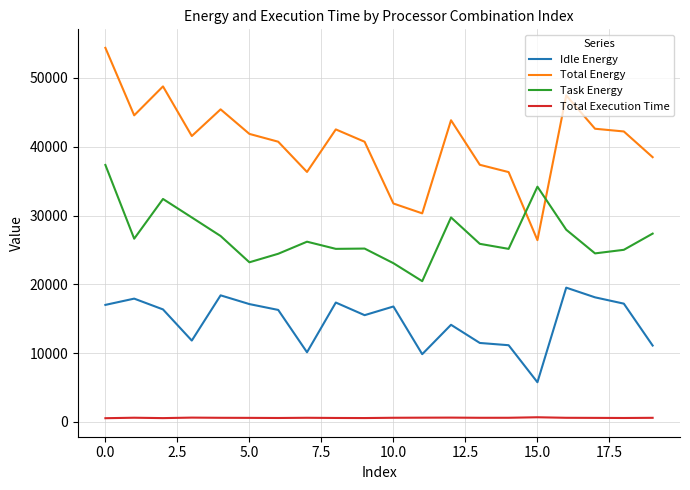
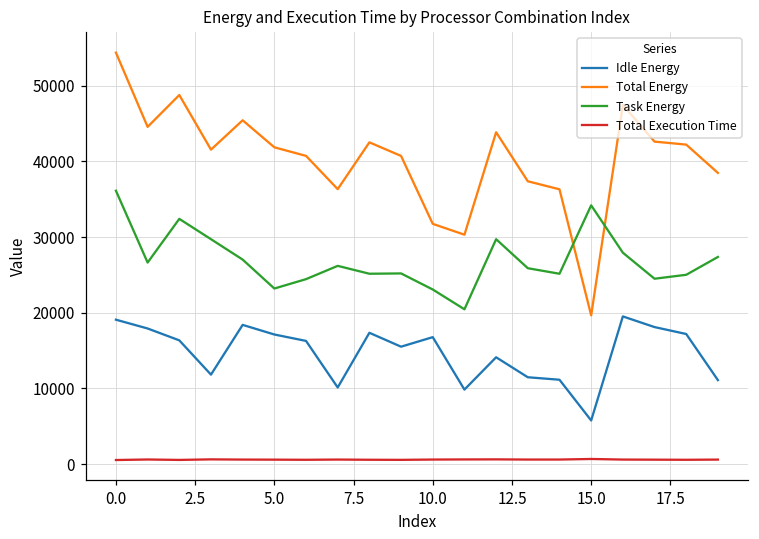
Idle Energy, 0.0: 17000 -> 19000
Task Energy, 0.0: 37000 -> 36000
Total Energy, 15.0: 26000 -> 20000
